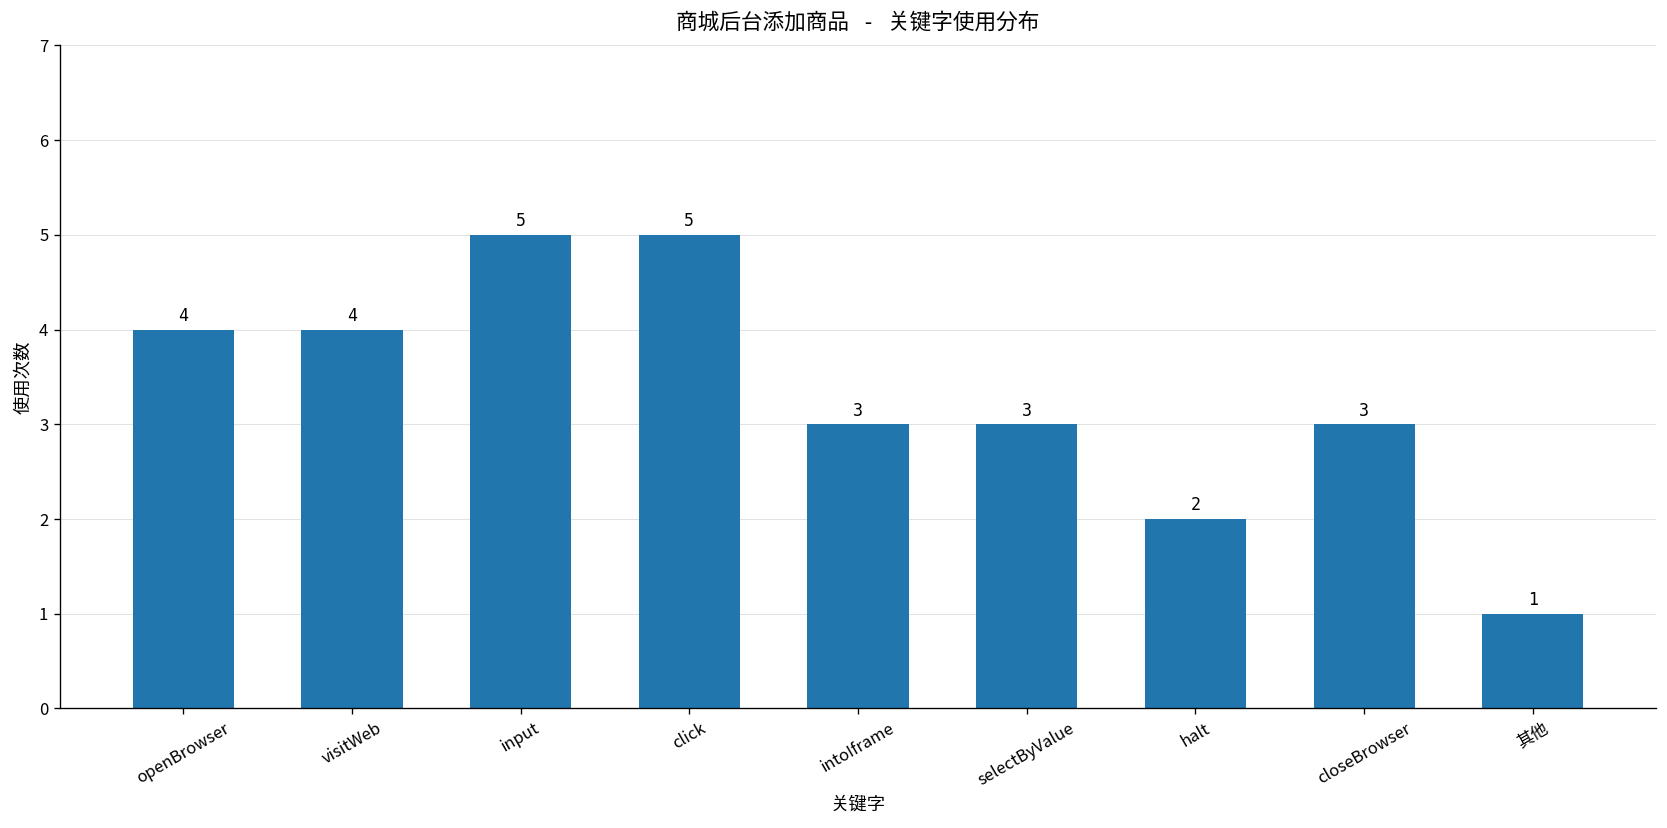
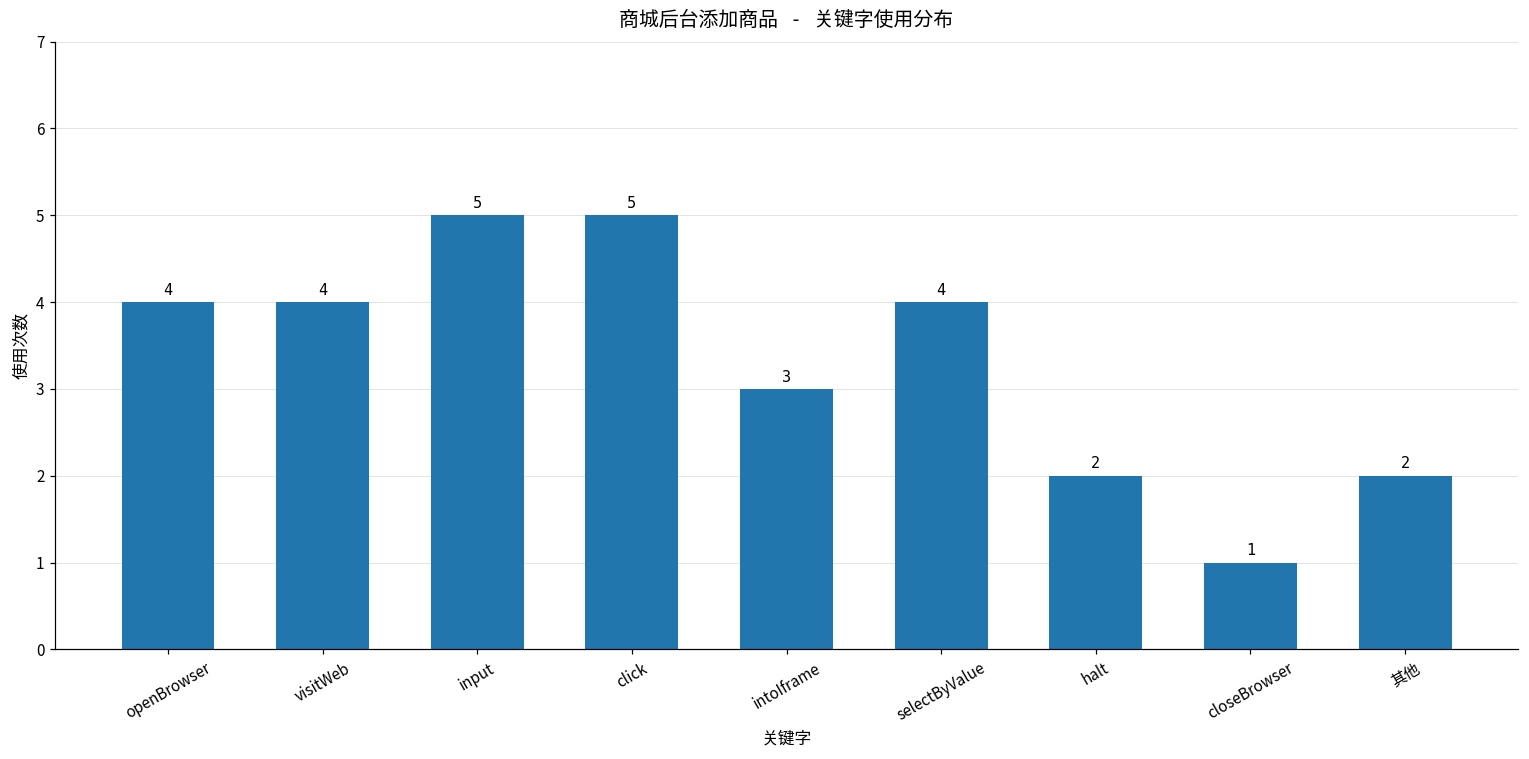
selectByValue: 3 -> 4
closeBrowser: 3 -> 1
其他: 1 -> 2
